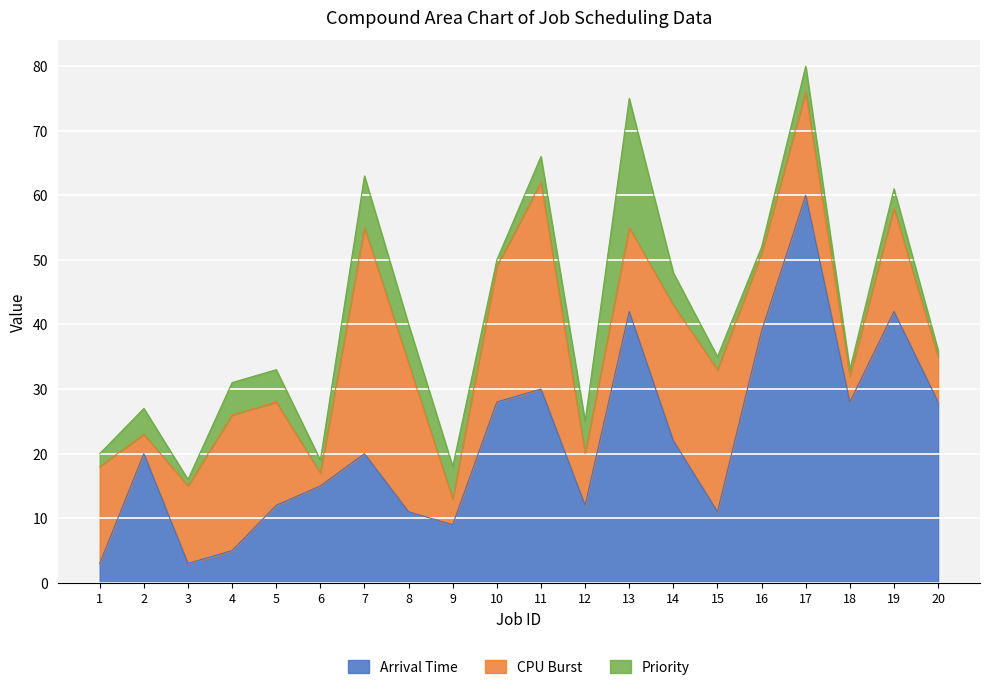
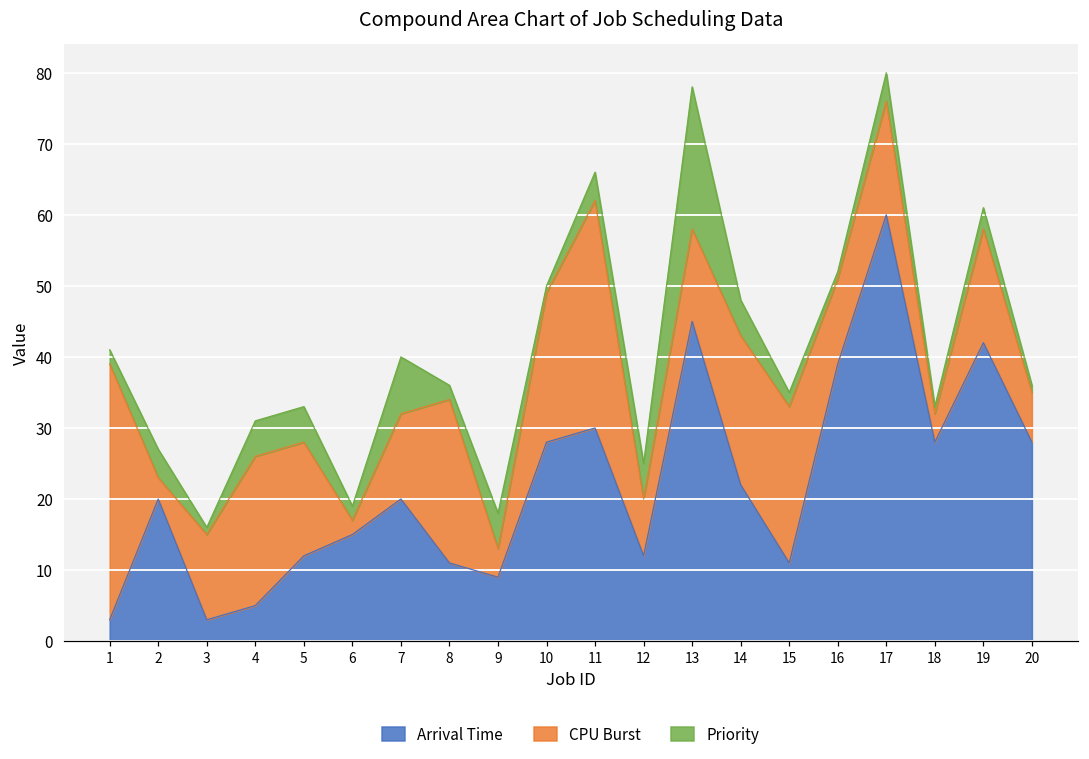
CPU Burst, 1: 15 -> 36
CPU Burst, 7: 35 -> 12
Priority, 8: 6 -> 2
Arrival Time, 13: 42 -> 45
